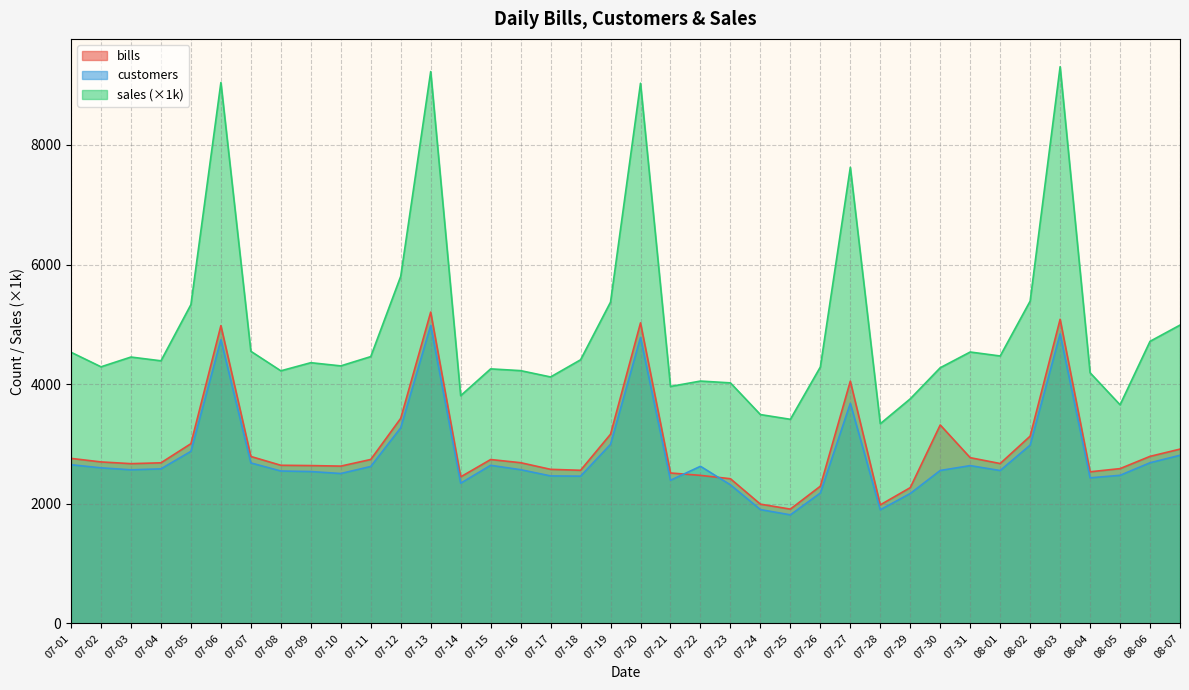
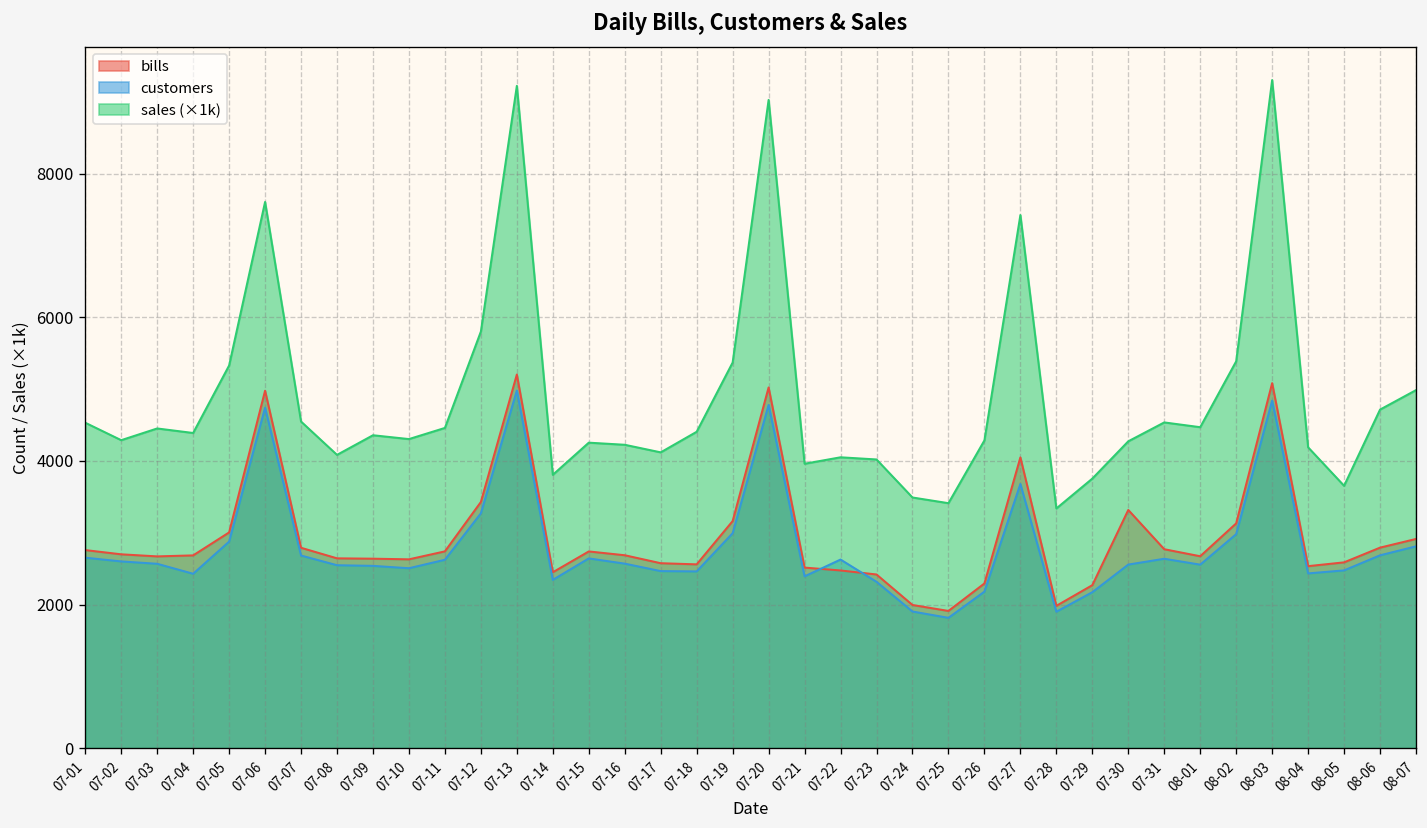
customers, 07-04: 2600 -> 2400
sales (×1k), 07-06: 9000 -> 7600
sales (×1k), 07-08: 4200 -> 4100
sales (×1k), 07-27: 7600 -> 7400
